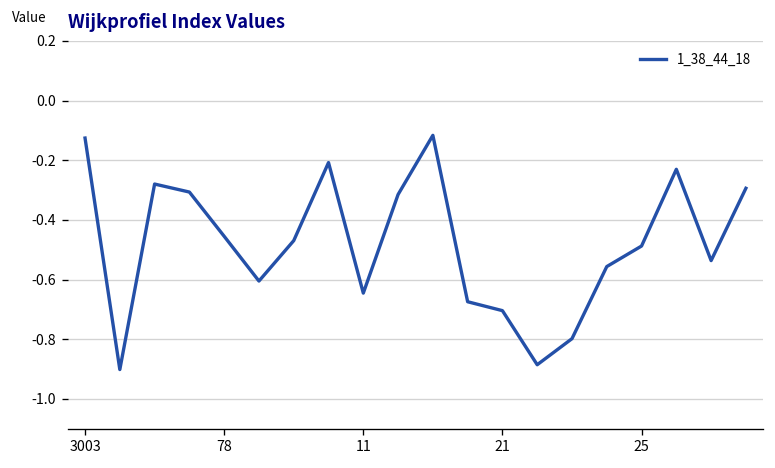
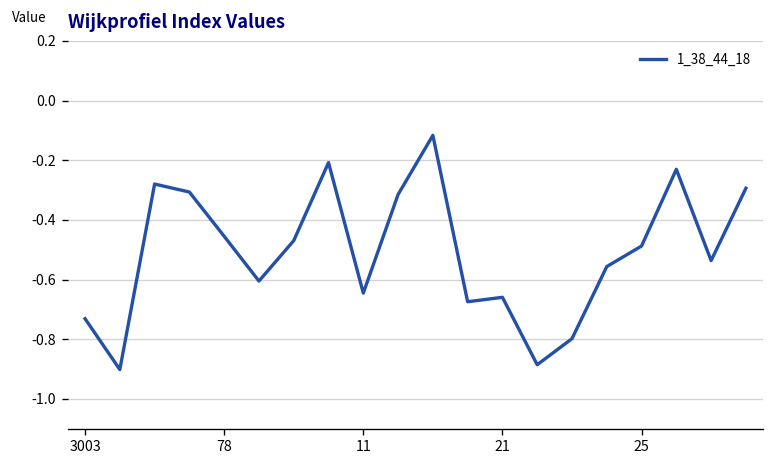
3003: -0.13 -> -0.73
21: -0.70 -> -0.66
